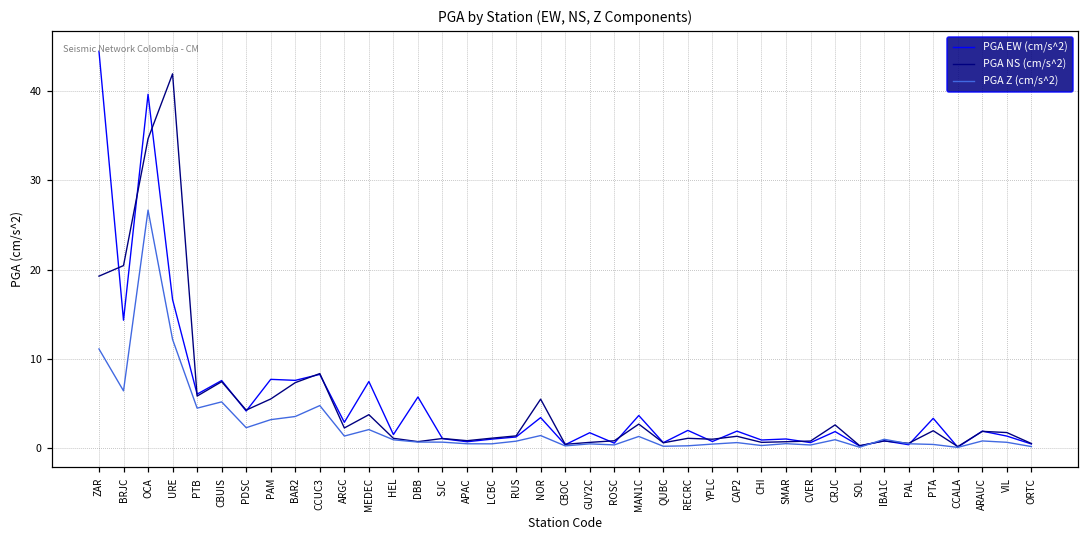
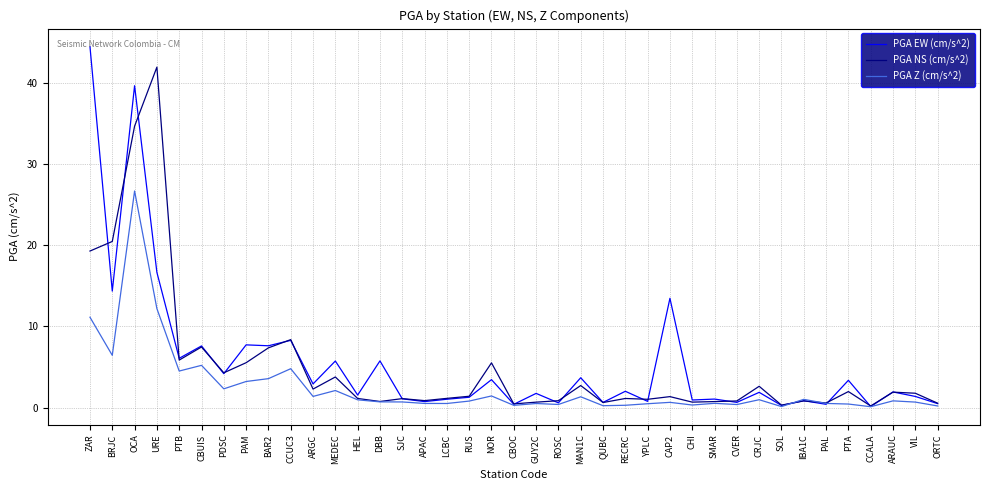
PGA EW (cm/s^2), MEDEC: 7 -> 6
PGA EW (cm/s^2), CAP2: 2 -> 13
